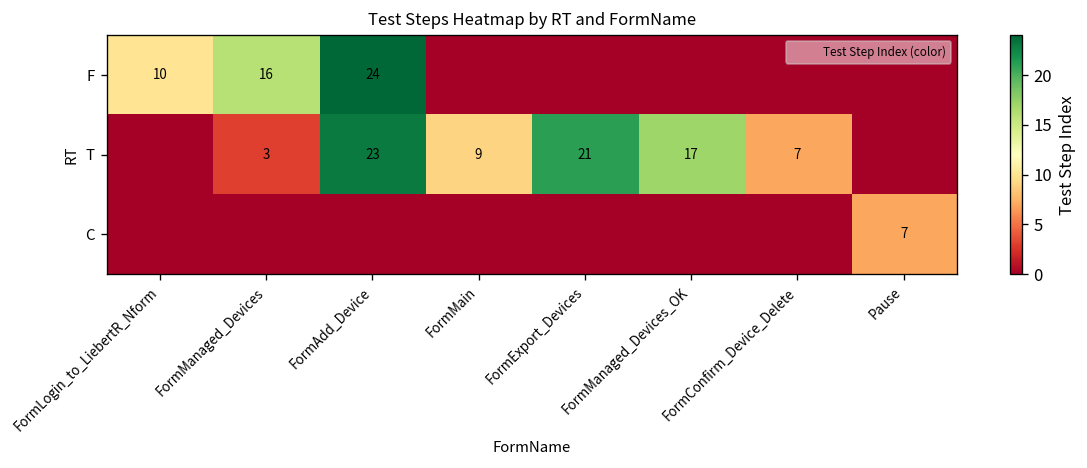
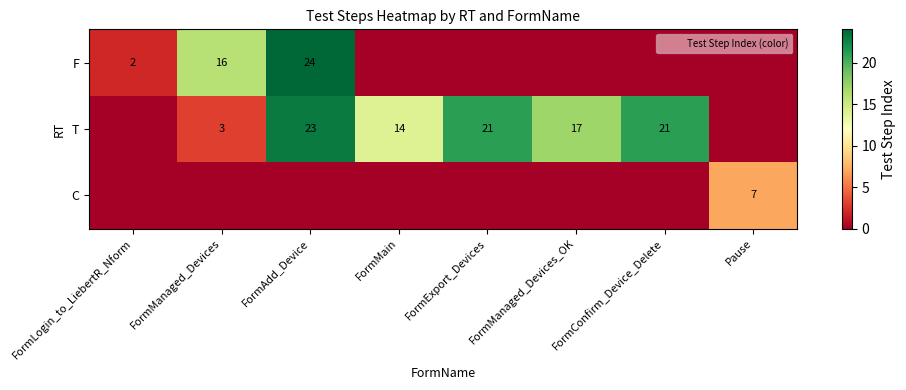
F, FormLogin_to_LiebertR_Nform: 10 -> 2
T, FormMain: 9 -> 14
T, FormConfirm_Device_Delete: 7 -> 21
